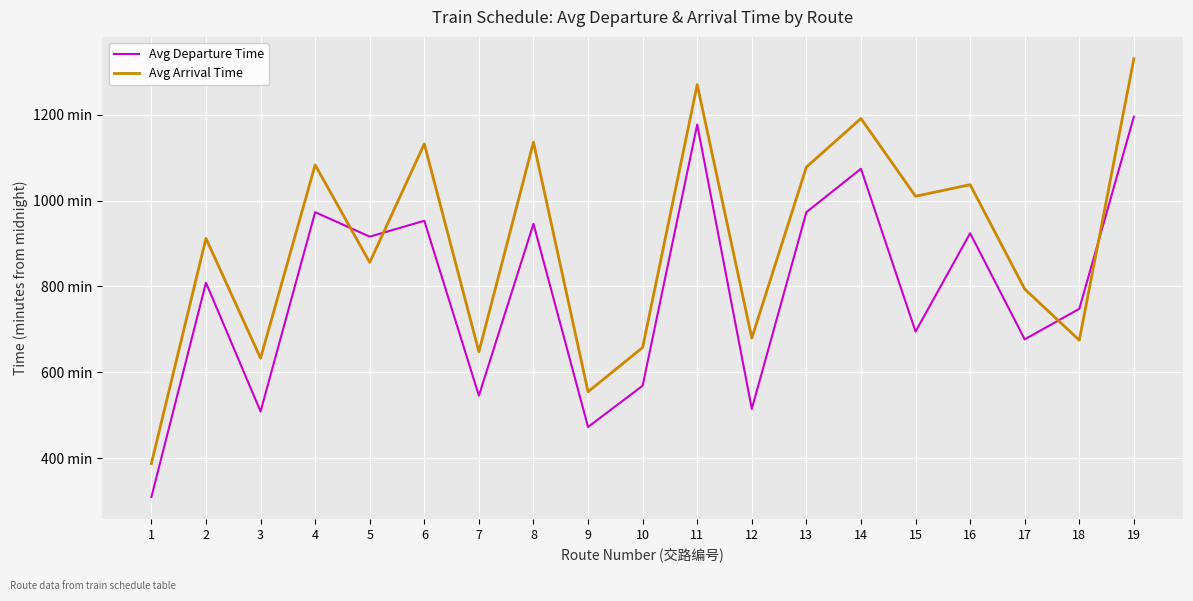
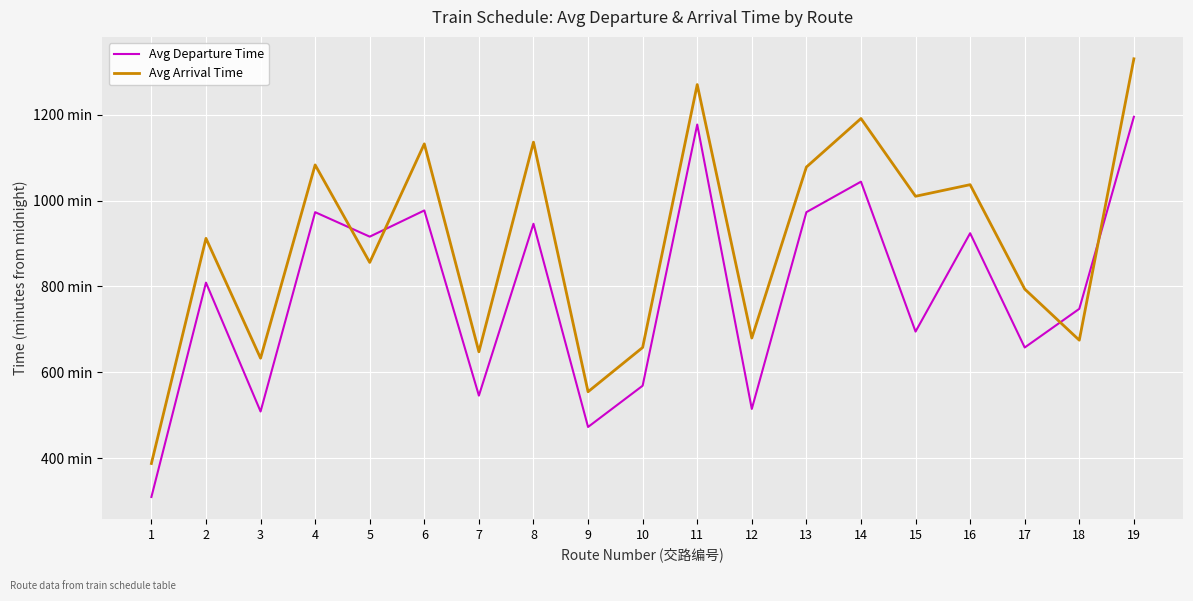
Avg Departure Time, 6: 950 min -> 980 min
Avg Departure Time, 14: 1070 min -> 1040 min
Avg Departure Time, 17: 680 min -> 660 min
